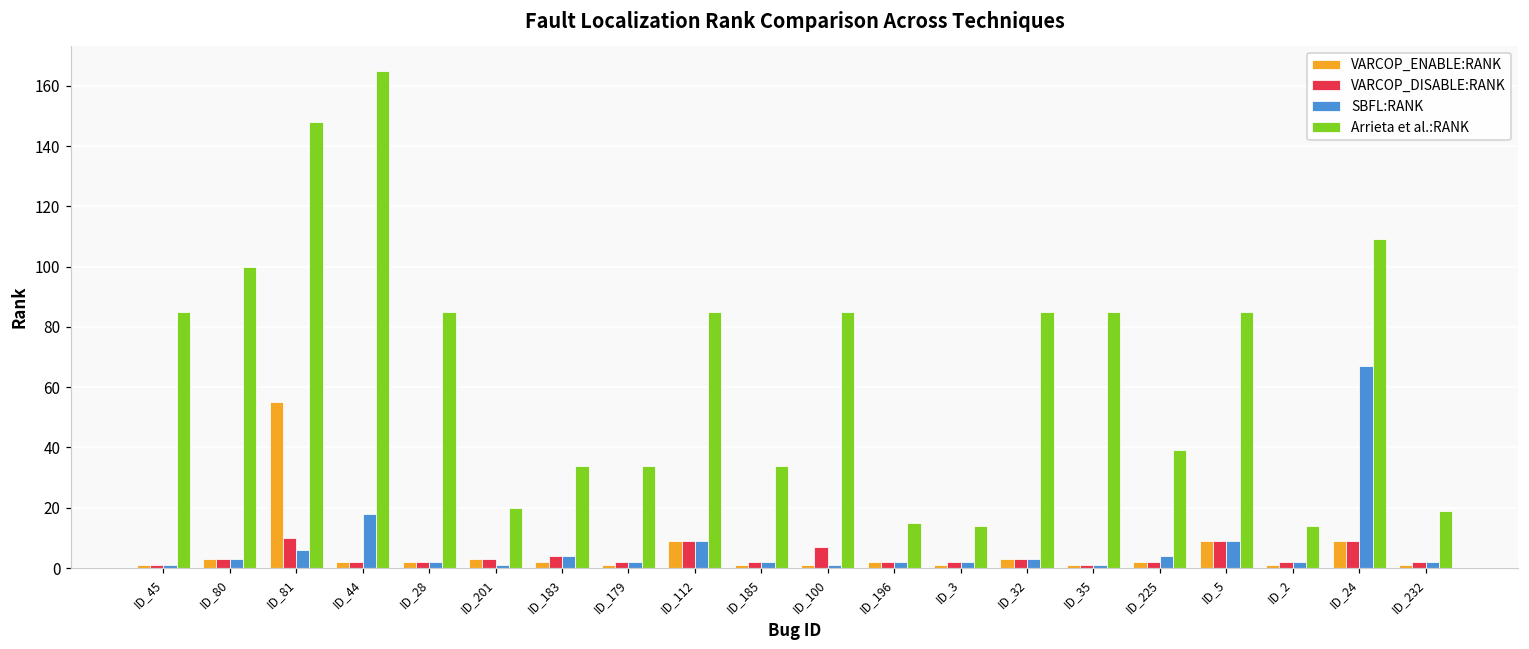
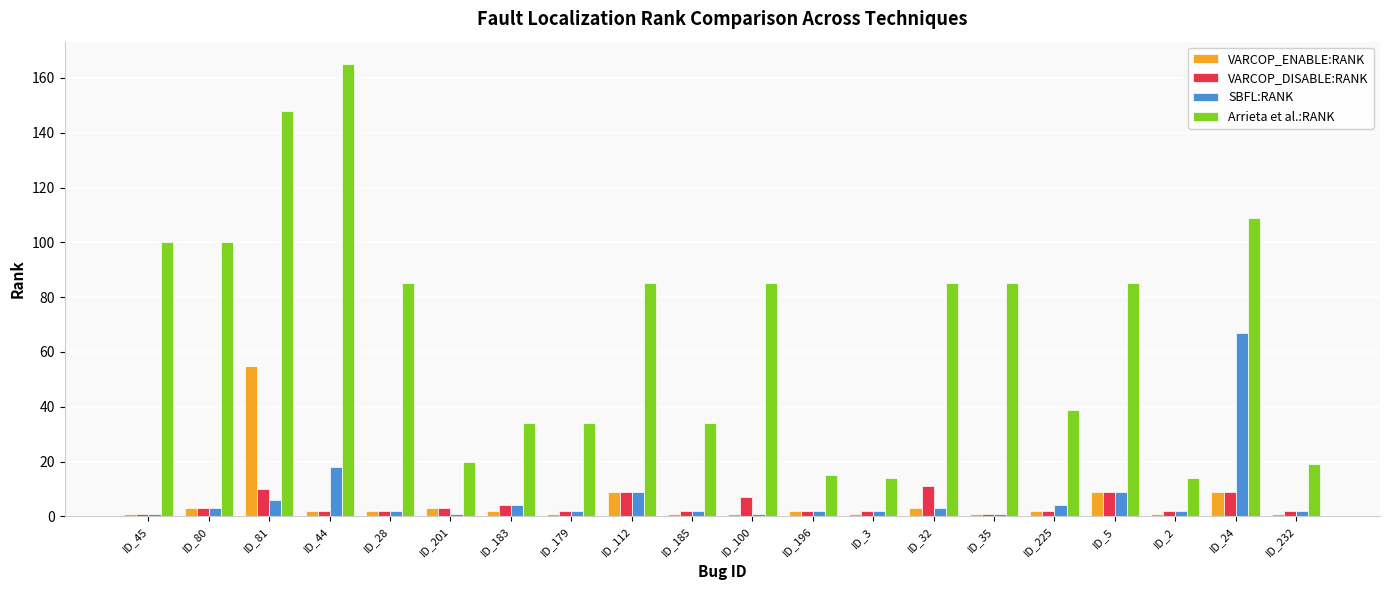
Arrieta et al.:RANK, ID_45: 85 -> 100
VARCOP_DISABLE:RANK, ID_32: 3 -> 11
